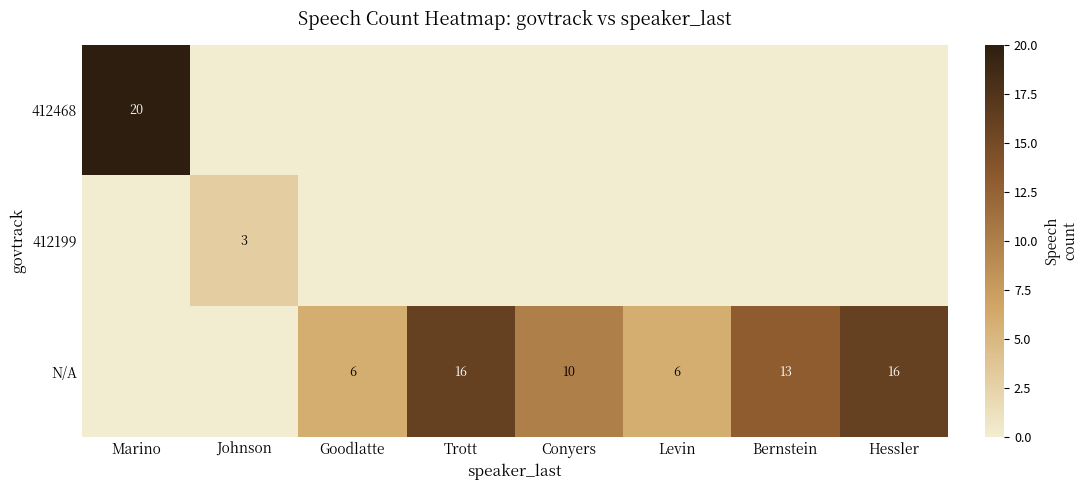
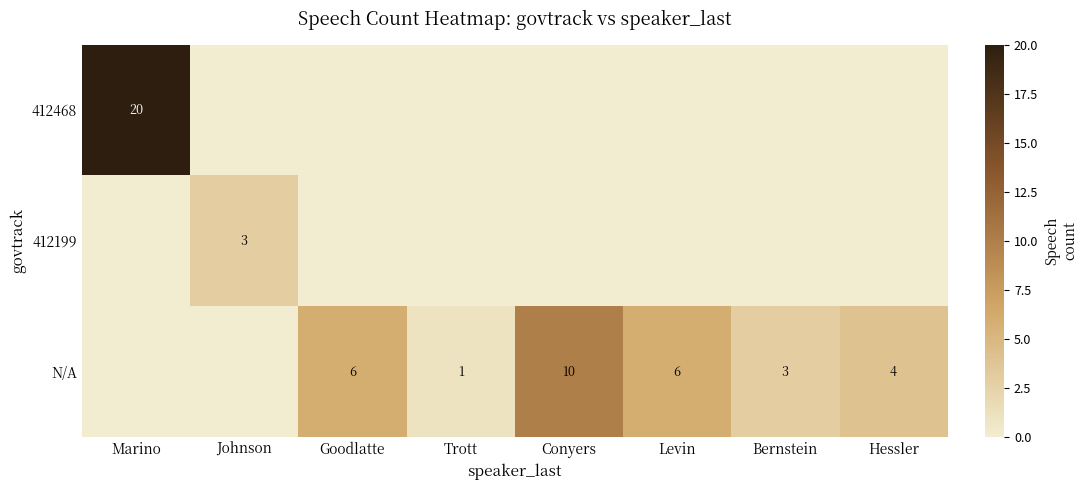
N/A, Trott: 16 -> 1
N/A, Bernstein: 13 -> 3
N/A, Hessler: 16 -> 4
